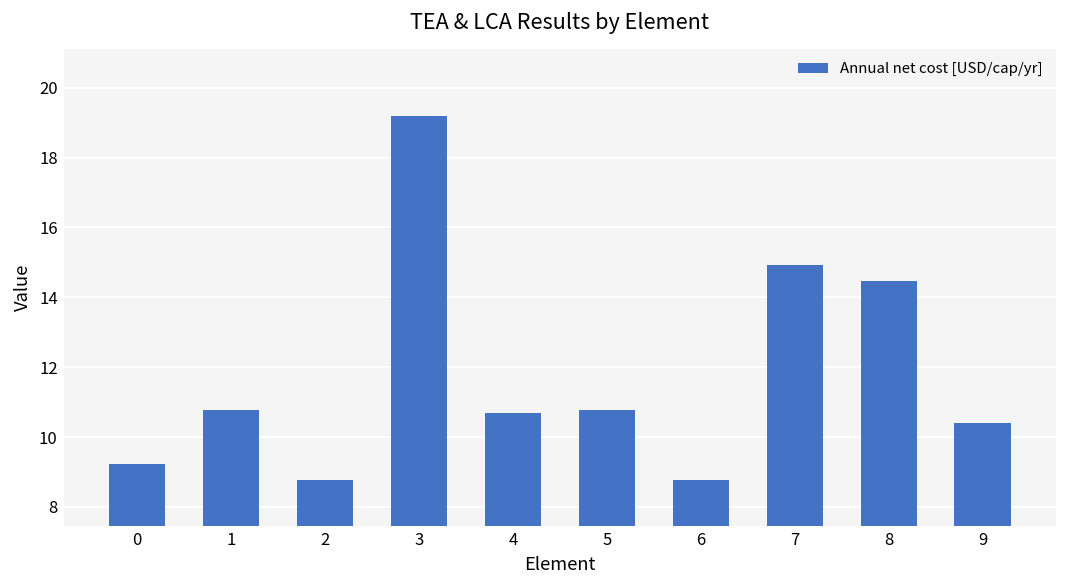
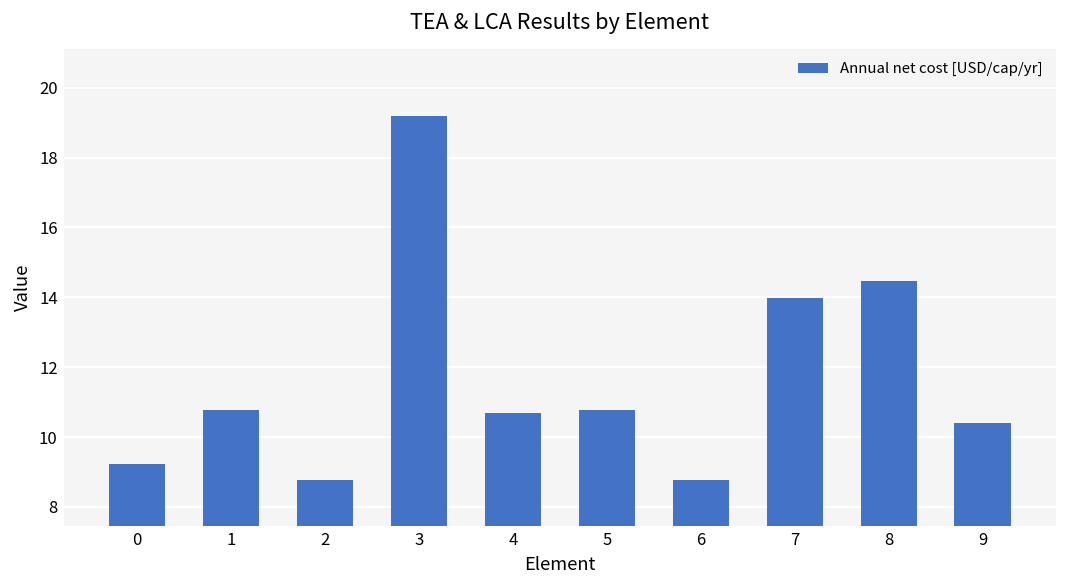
7: 14.9 -> 14.0
